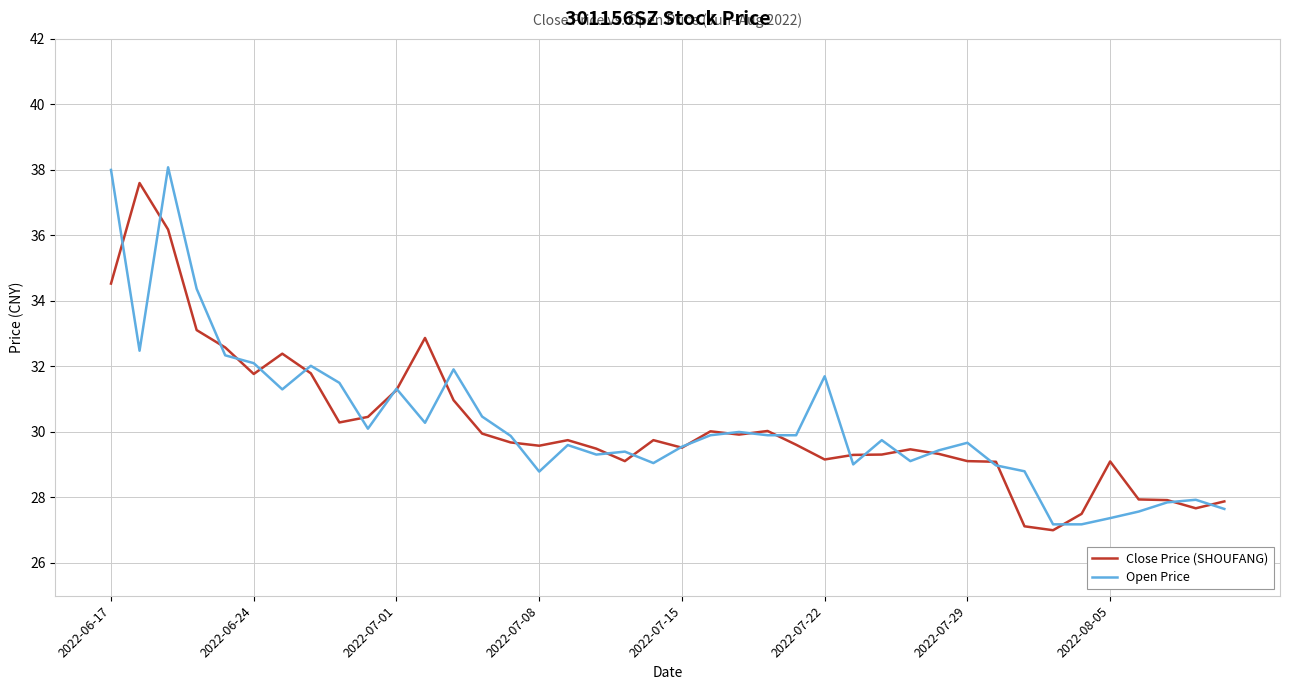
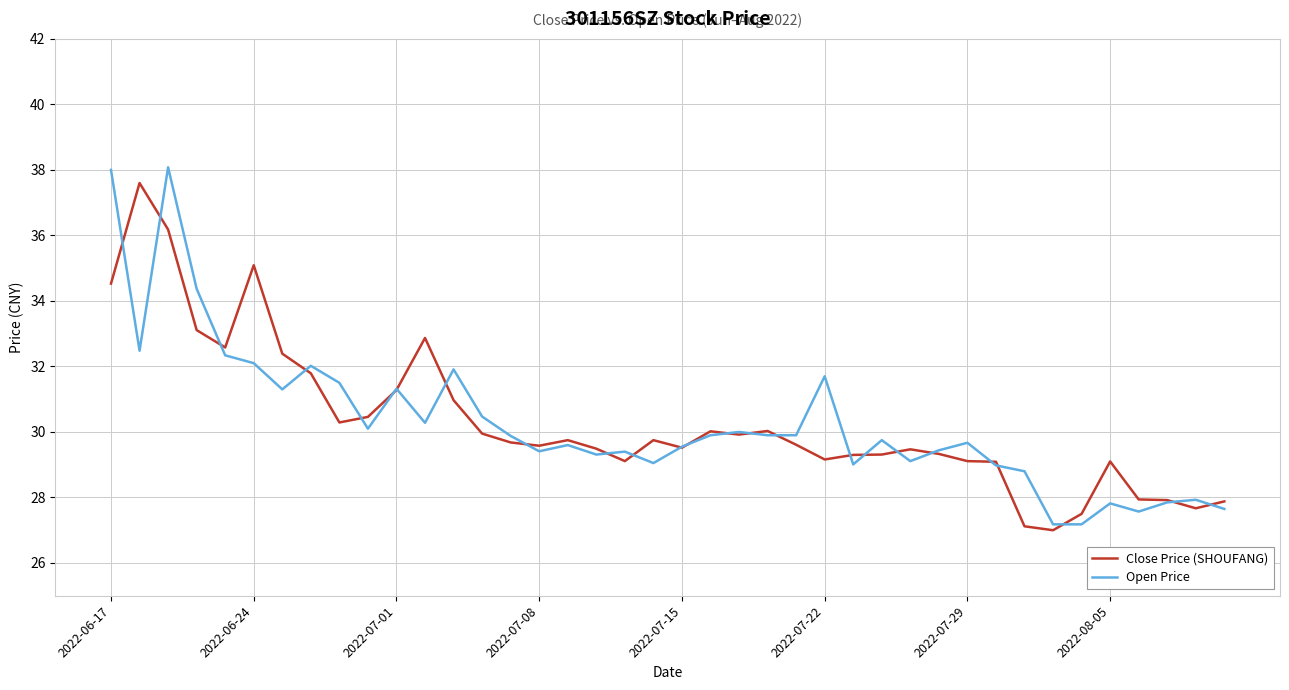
Close Price (SHOUFANG), 2022-06-24: 31.8 -> 35.1
Open Price, 2022-07-08: 28.8 -> 29.4
Open Price, 2022-08-05: 27.4 -> 27.8
